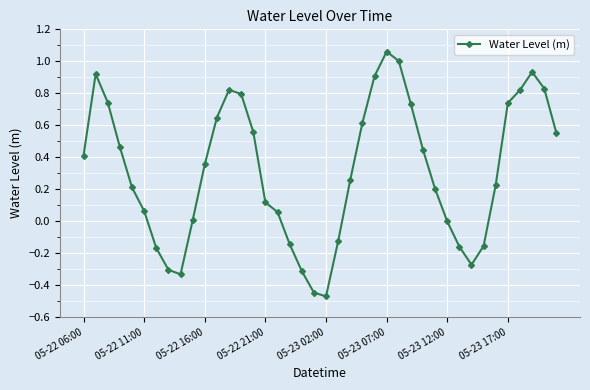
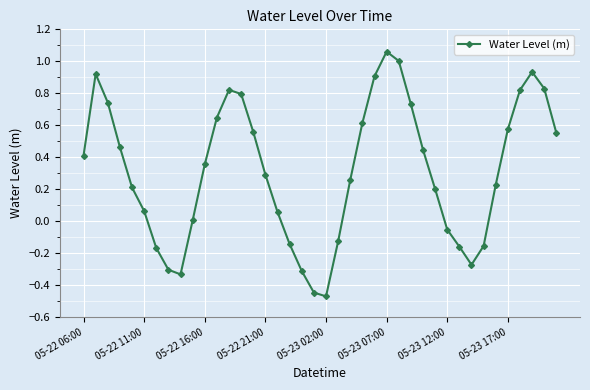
05-22 21:00: 0.12 -> 0.29
05-23 12:00: 0.00 -> -0.05
05-23 17:00: 0.74 -> 0.58
